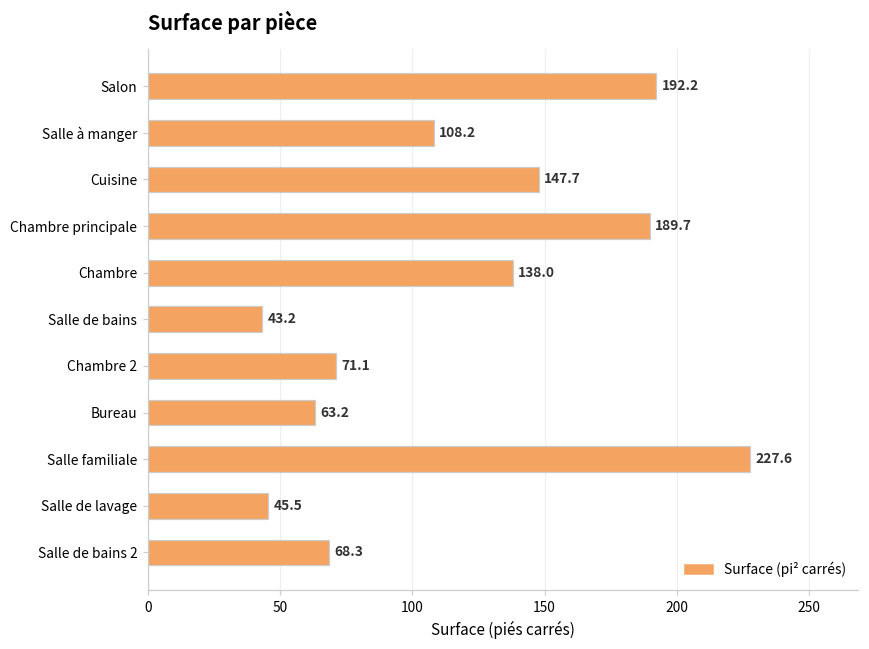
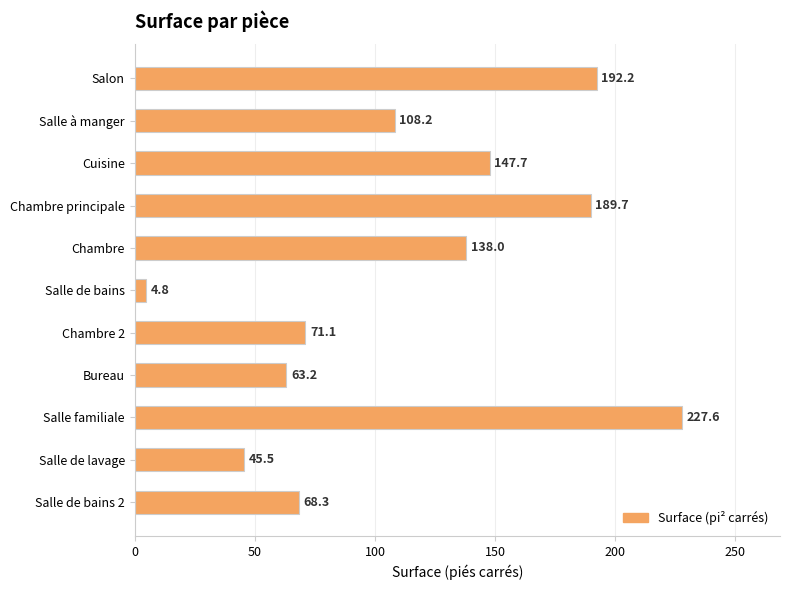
Salle de bains: 43.2 -> 4.8
